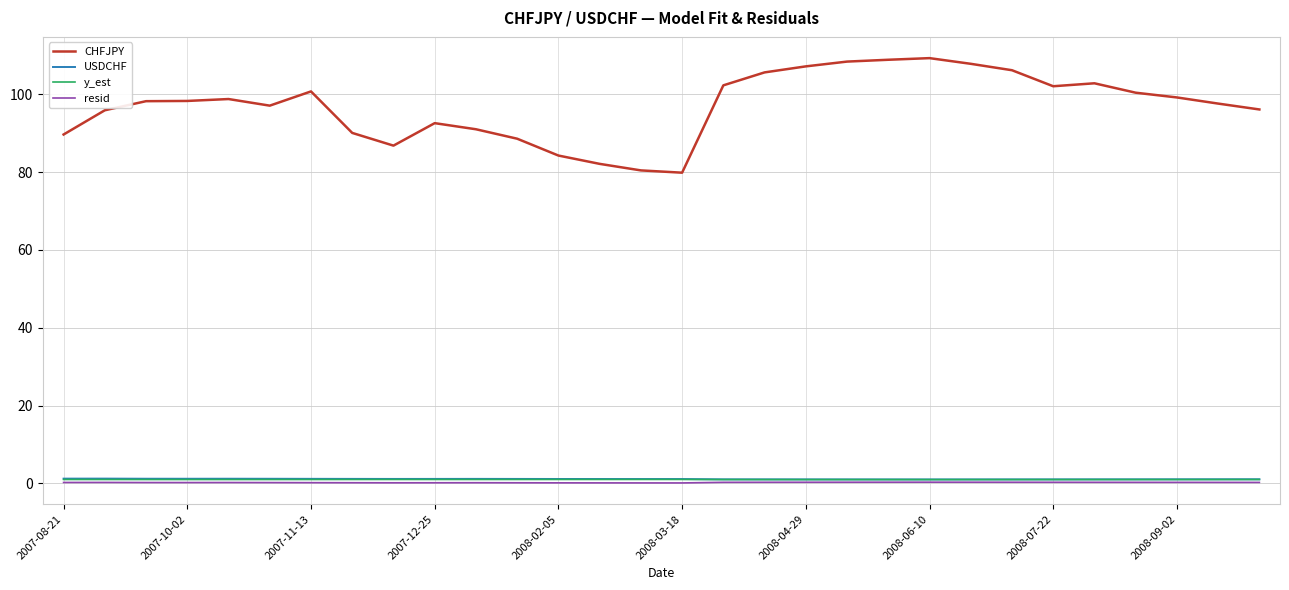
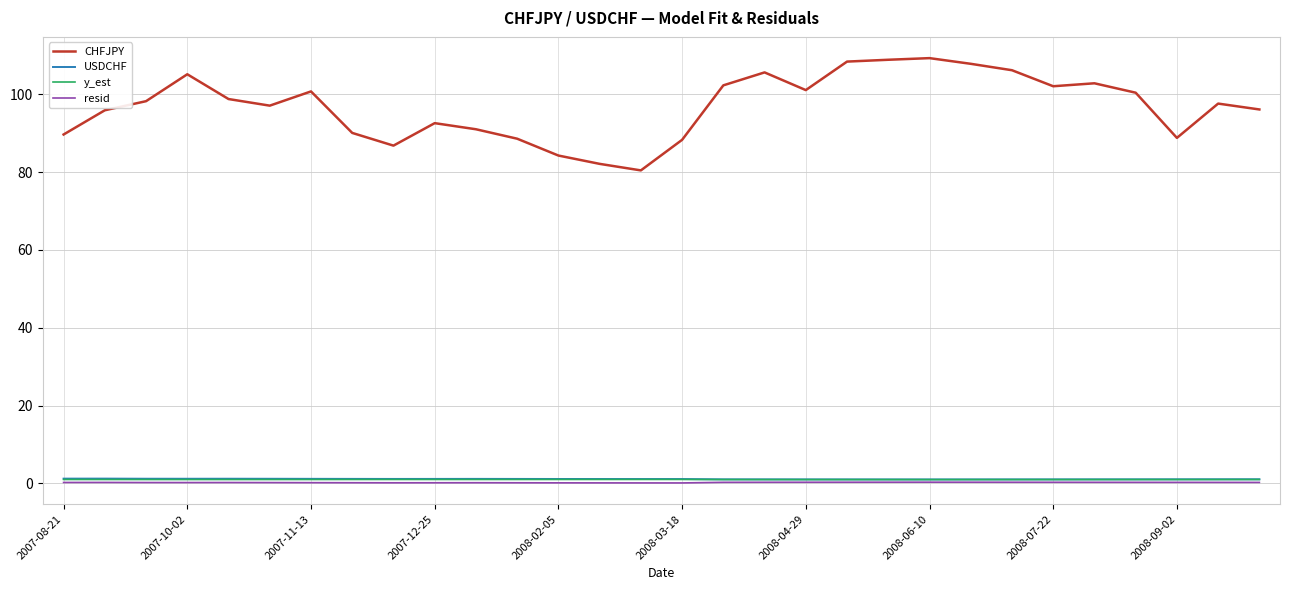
CHFJPY, 2007-10-02: 98 -> 105
CHFJPY, 2008-03-18: 80 -> 88
CHFJPY, 2008-04-29: 107 -> 101
CHFJPY, 2008-09-02: 99 -> 89
